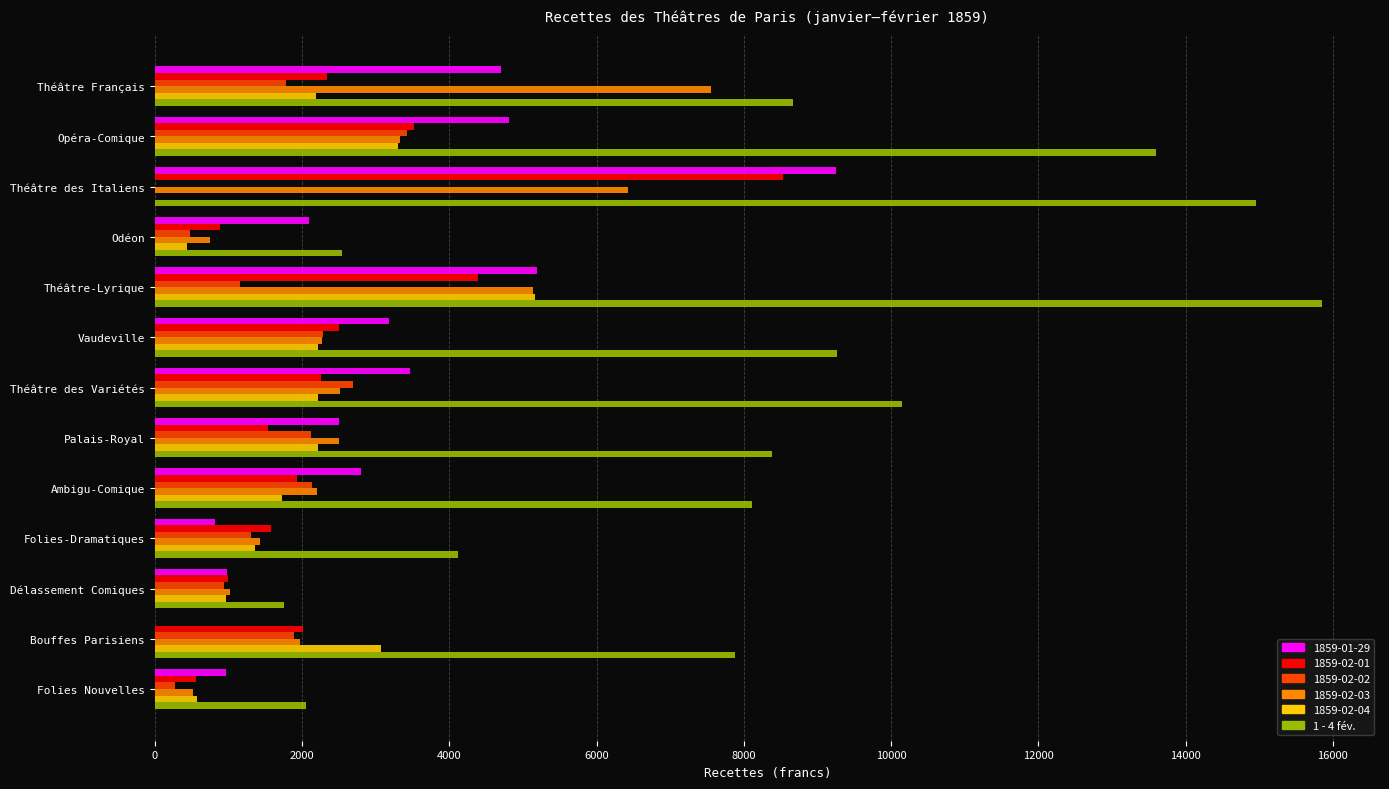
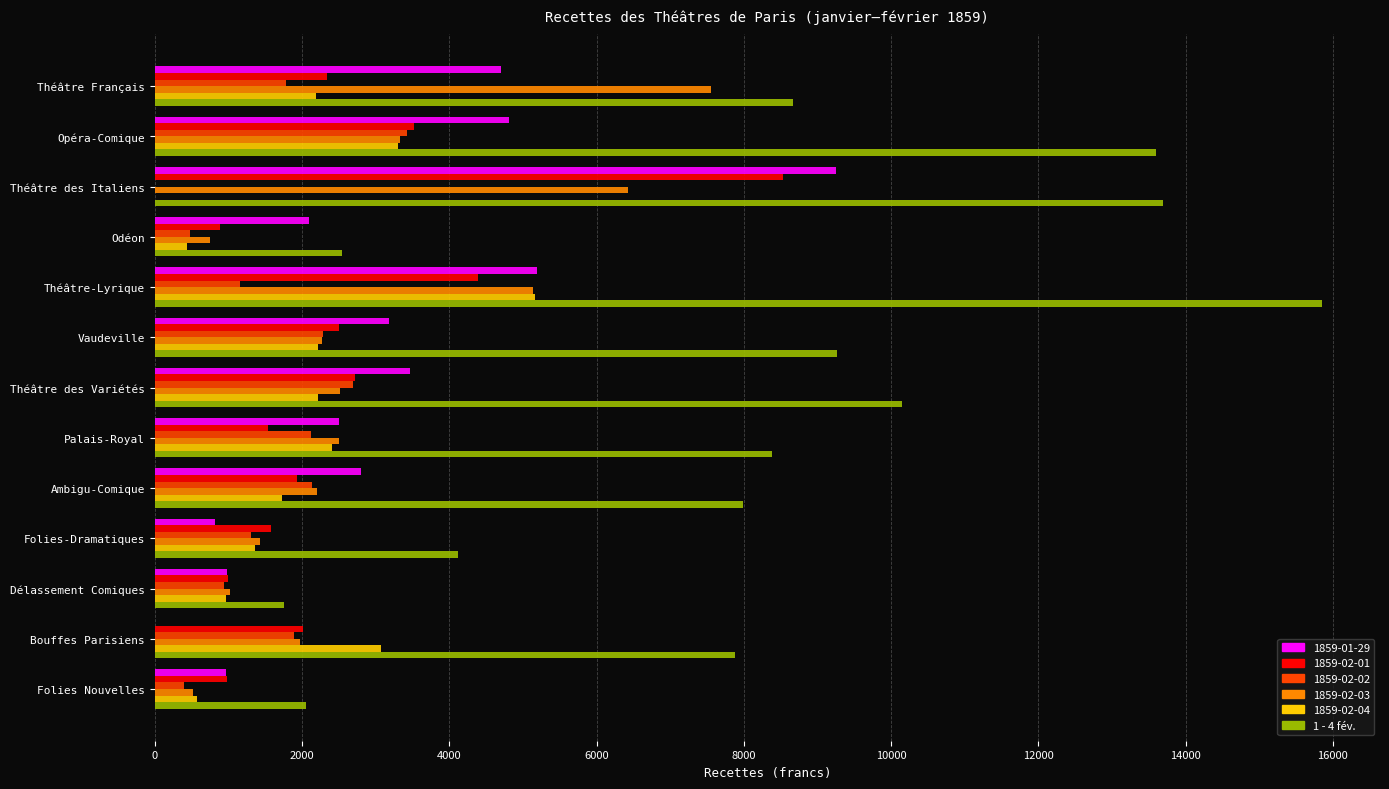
1 - 4 fév., Théâtre des Italiens: 15000 -> 13700
1859-02-01, Théâtre des Variétés: 2300 -> 2700
1859-02-04, Palais-Royal: 2200 -> 2400
1 - 4 fév., Ambigu-Comique: 8100 -> 8000
1859-02-01, Folies Nouvelles: 600 -> 1000
1859-02-02, Folies Nouvelles: 300 -> 400
